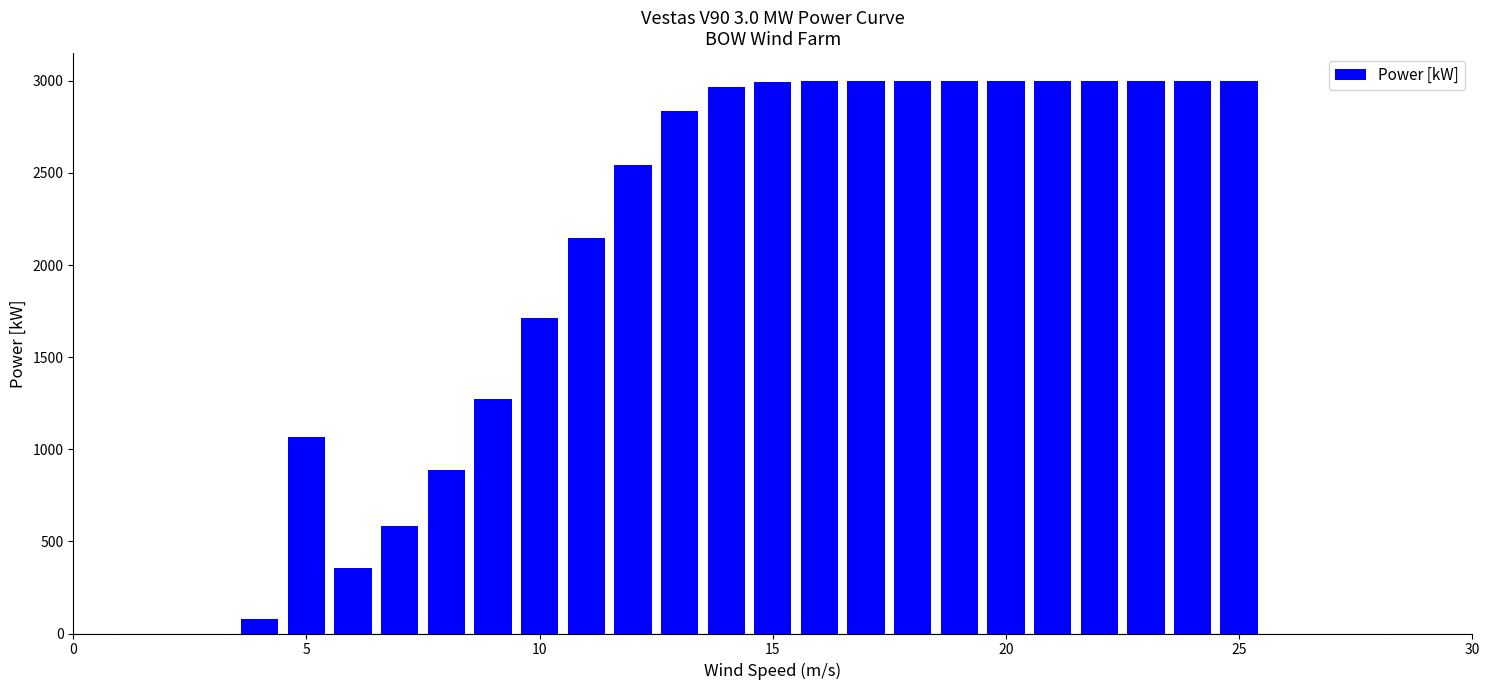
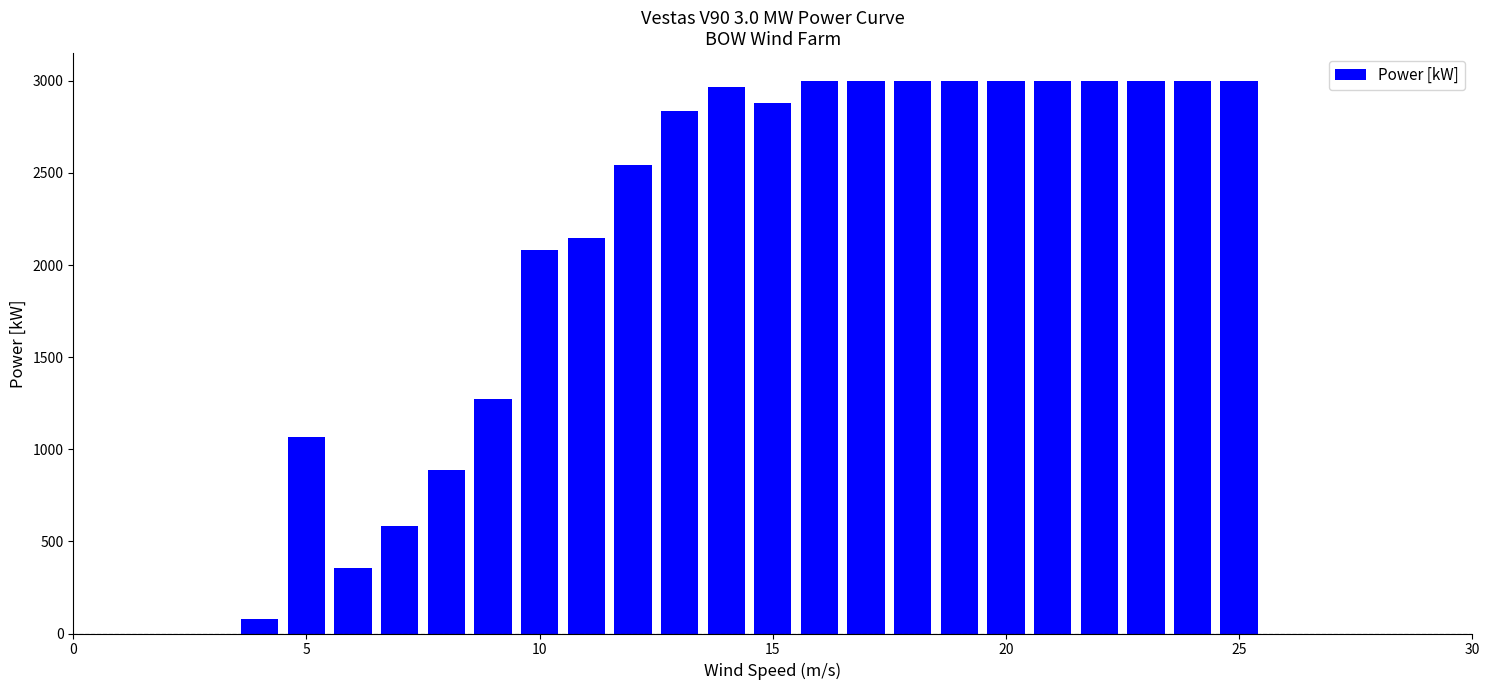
10: 1710 -> 2080
15: 3000 -> 2880
